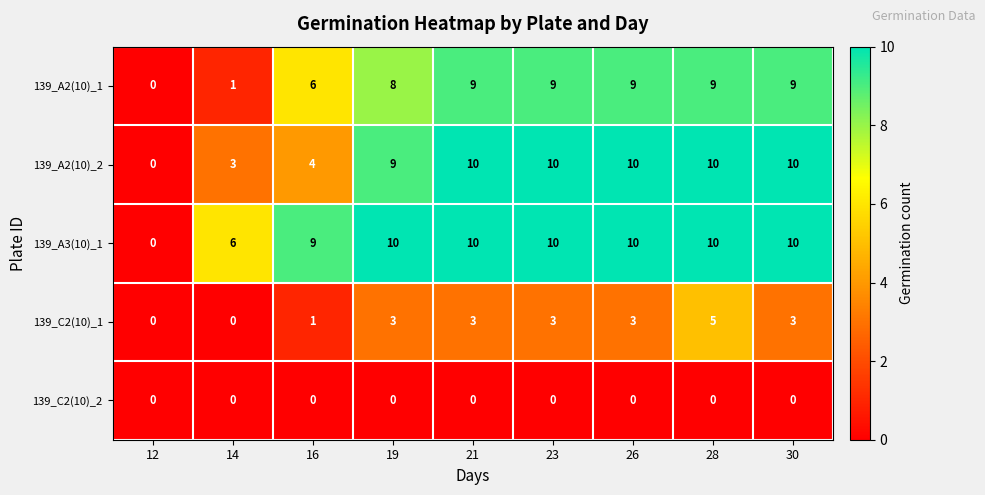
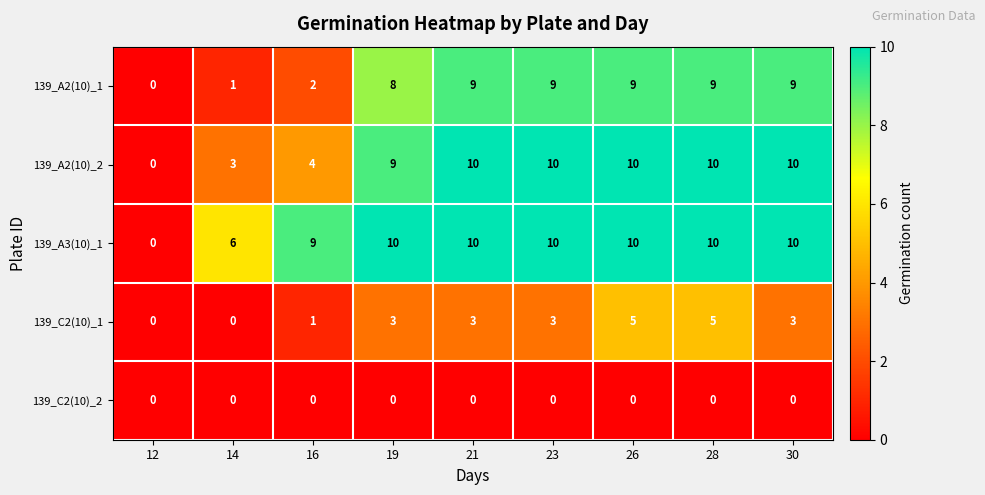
139_A2(10)_1, 16: 6 -> 2
139_C2(10)_1, 26: 3 -> 5
